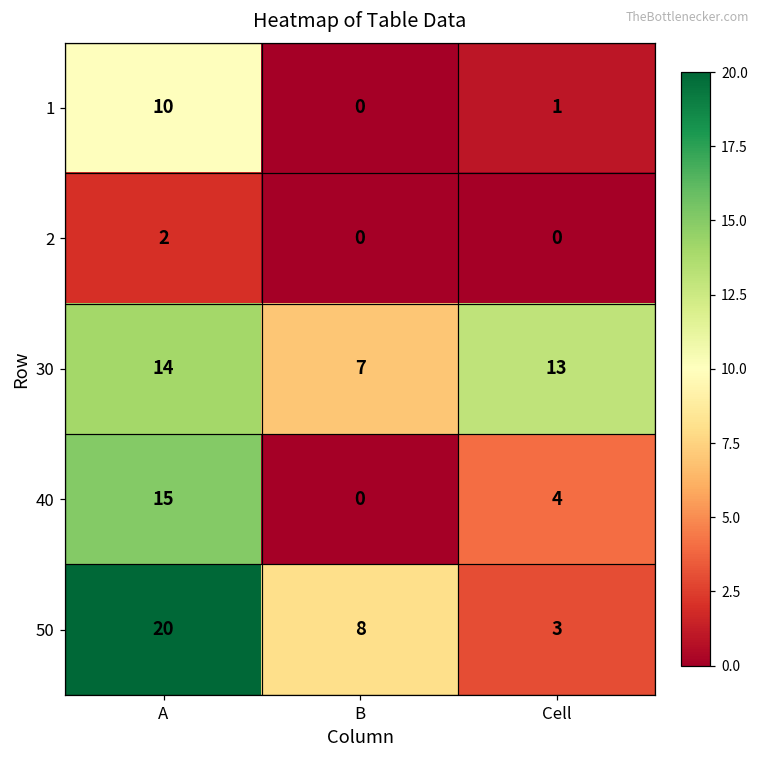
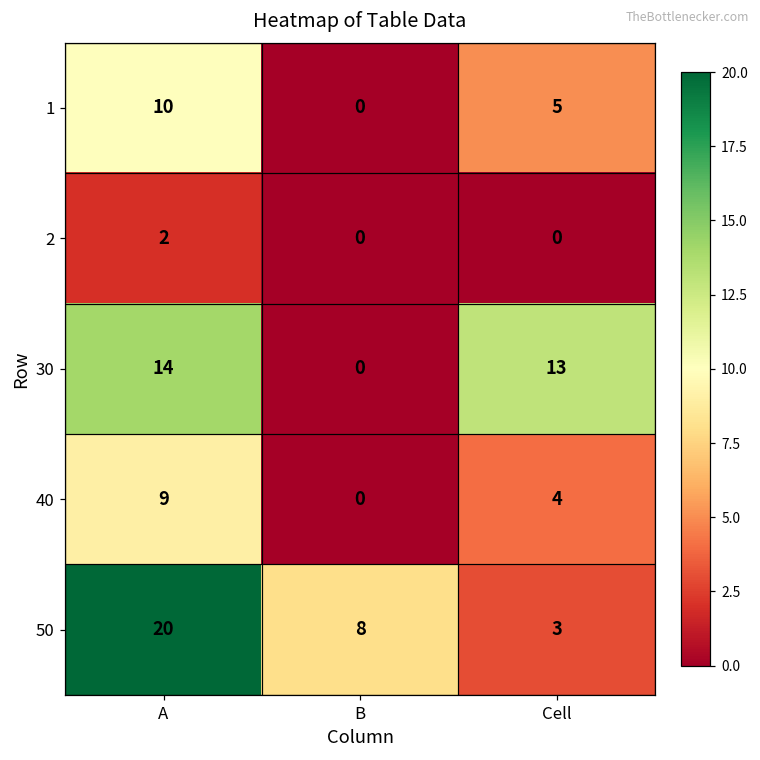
1, Cell: 1 -> 5
30, B: 7 -> 0
40, A: 15 -> 9
